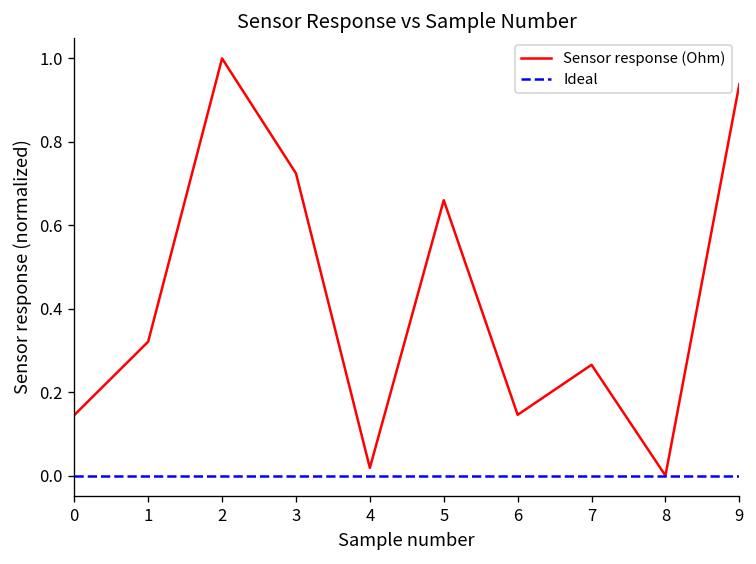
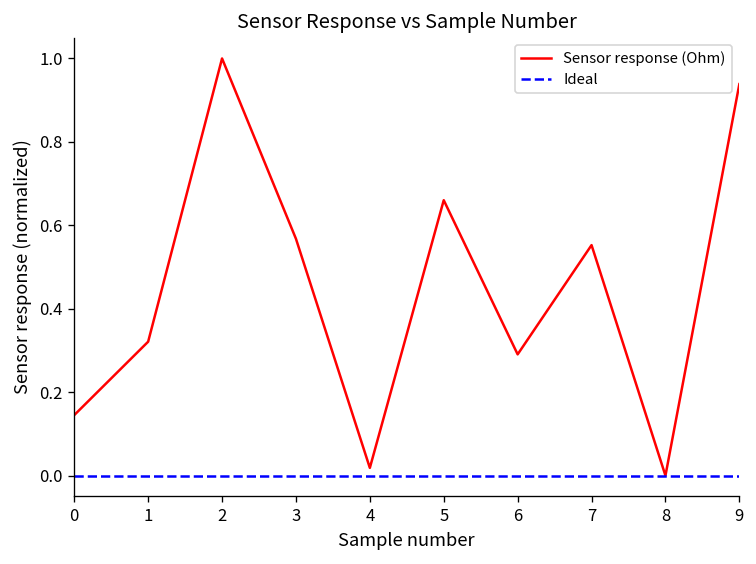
Sensor response (Ohm), 3: 0.72 -> 0.57
Sensor response (Ohm), 6: 0.15 -> 0.29
Sensor response (Ohm), 7: 0.27 -> 0.55
